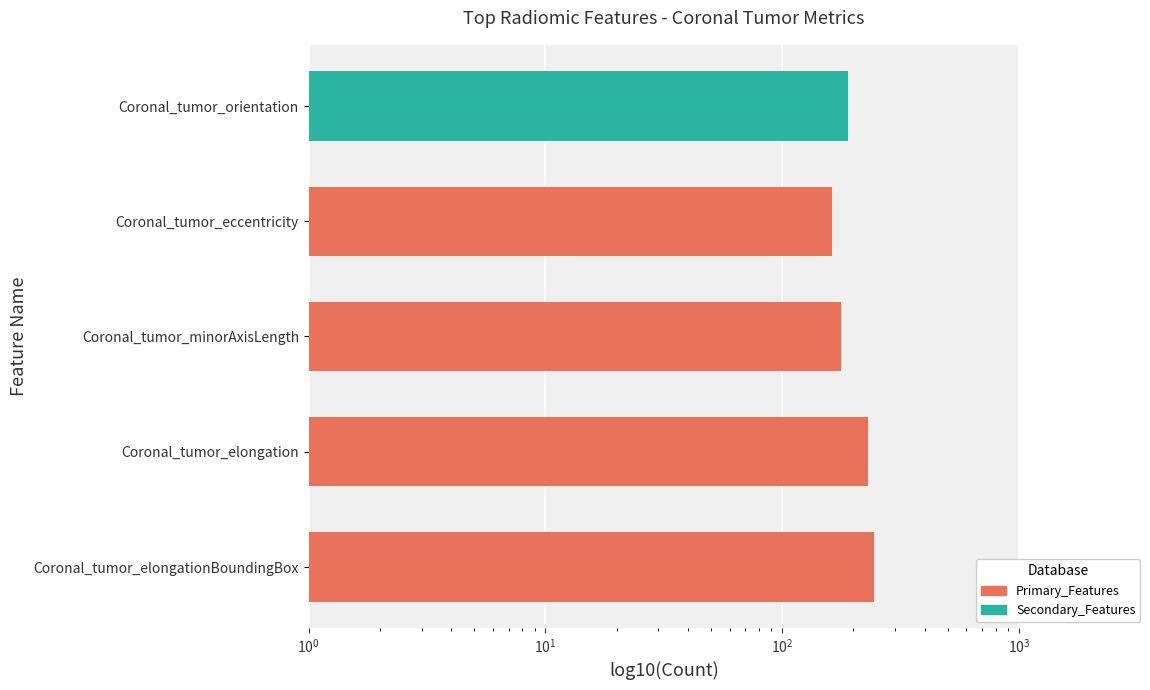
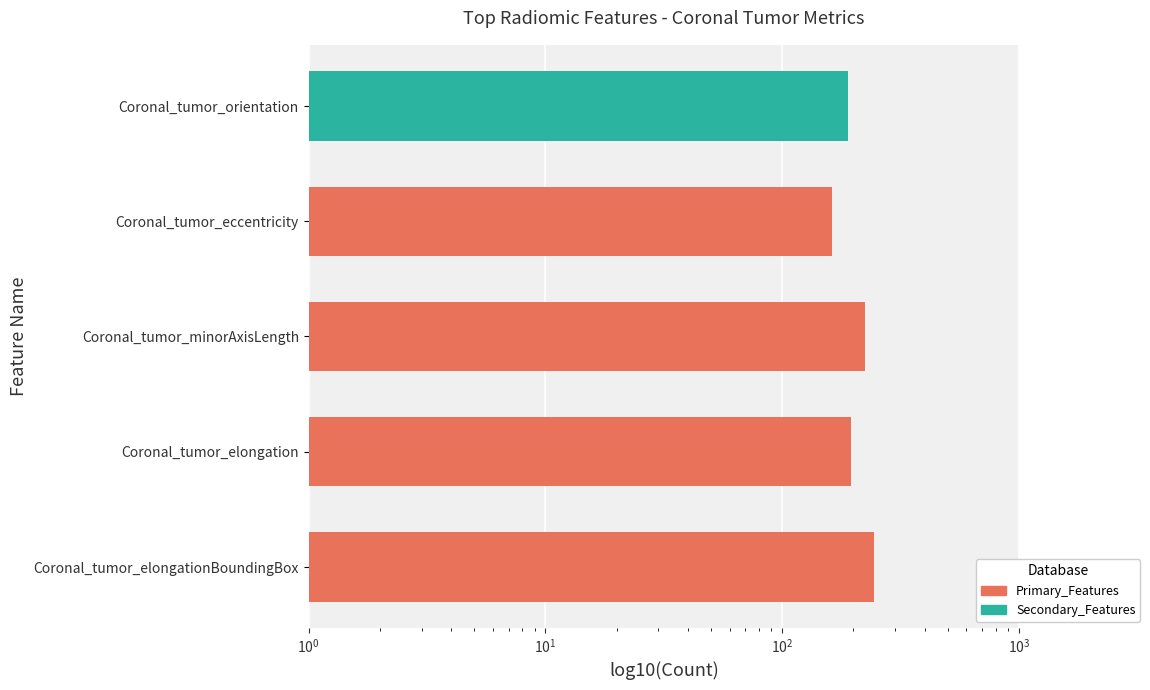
Coronal_tumor_minorAxisLength: 180 -> 230
Coronal_tumor_elongation: 230 -> 200
